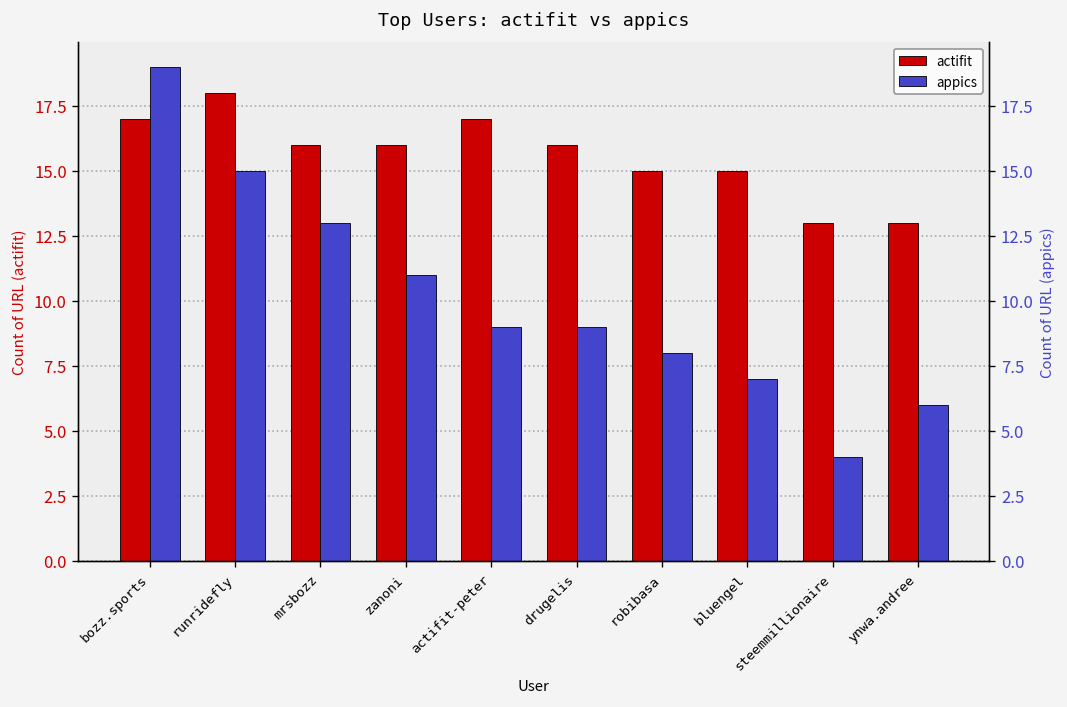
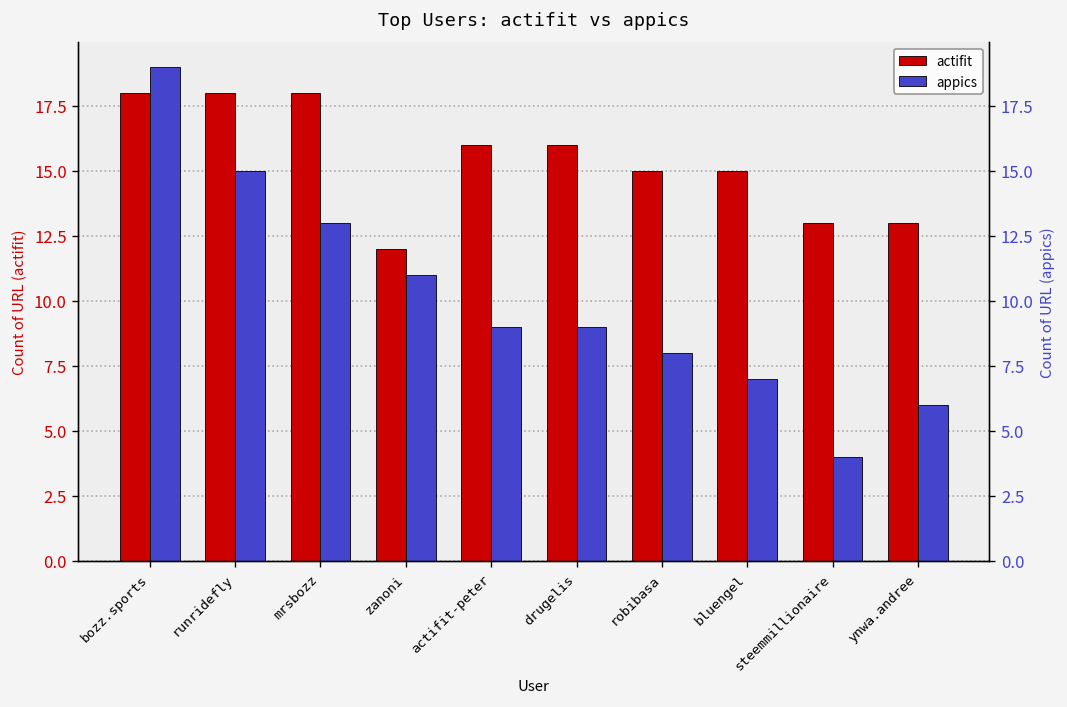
actifit, bozz.sports: 17 -> 18
actifit, mrsbozz: 16 -> 18
actifit, zanoni: 16 -> 12
actifit, actifit-peter: 17 -> 16
